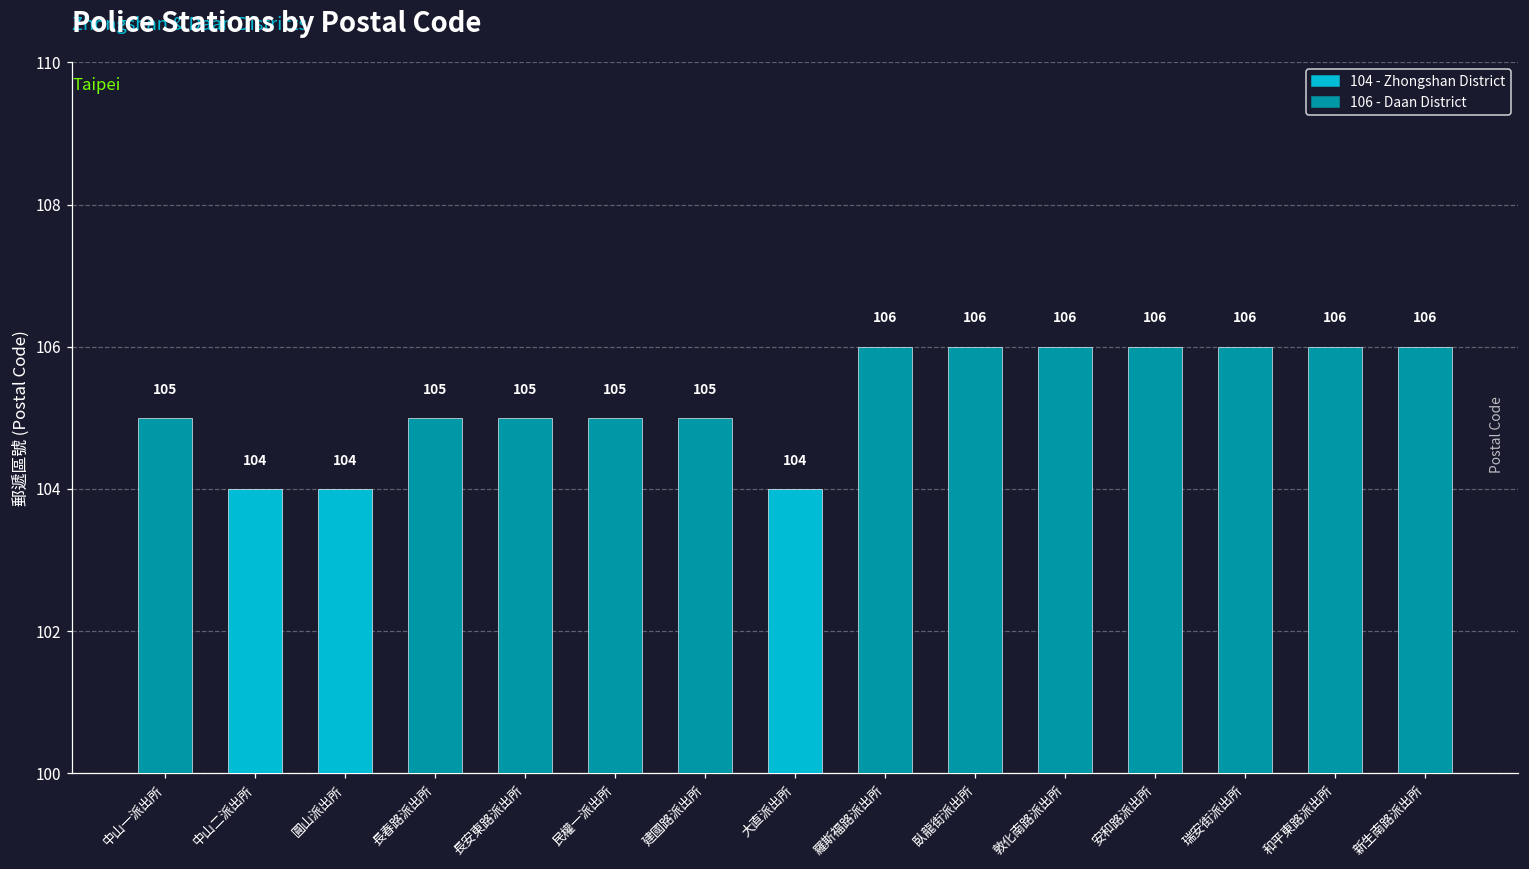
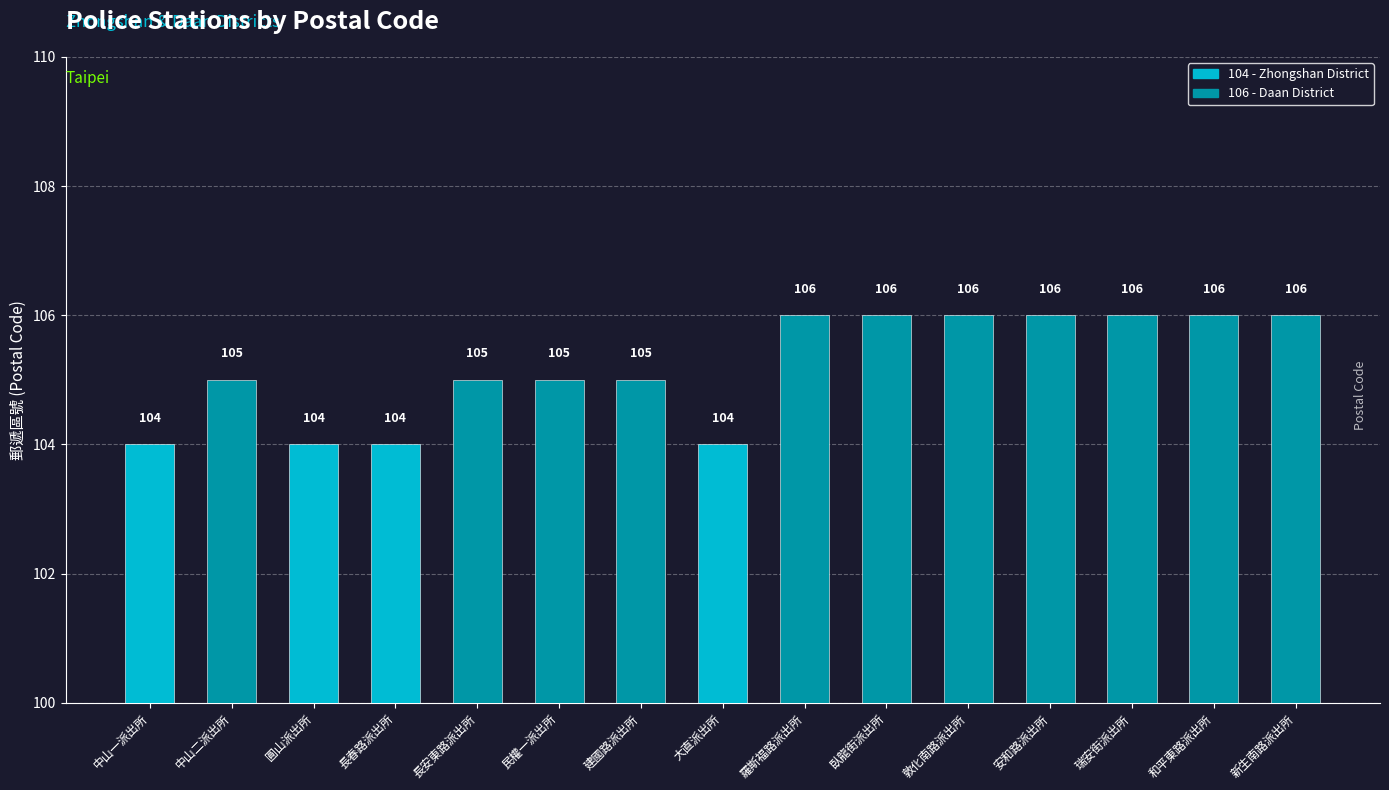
中山一派出所: 105 -> 104
中山二派出所: 104 -> 105
長春路派出所: 105 -> 104
